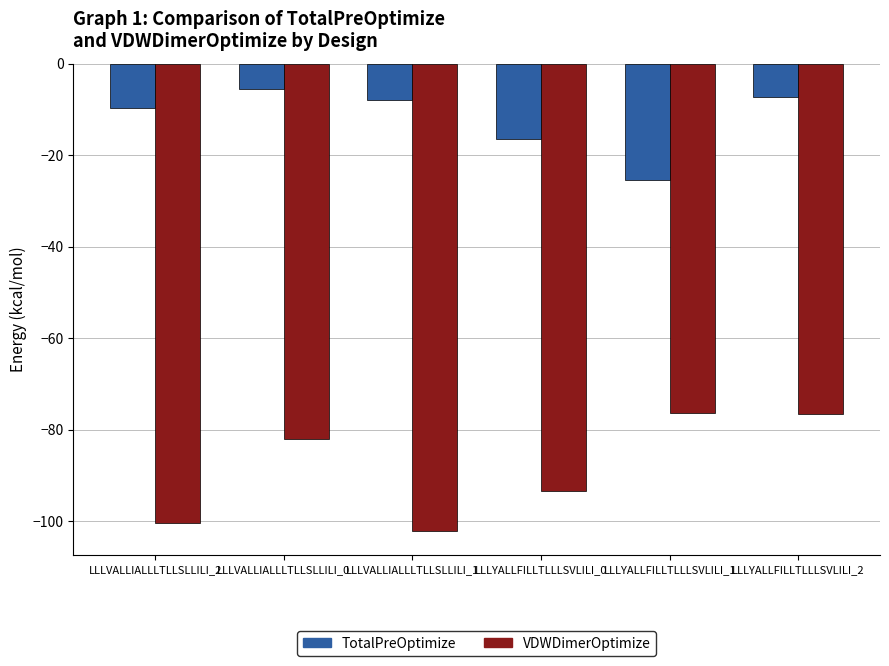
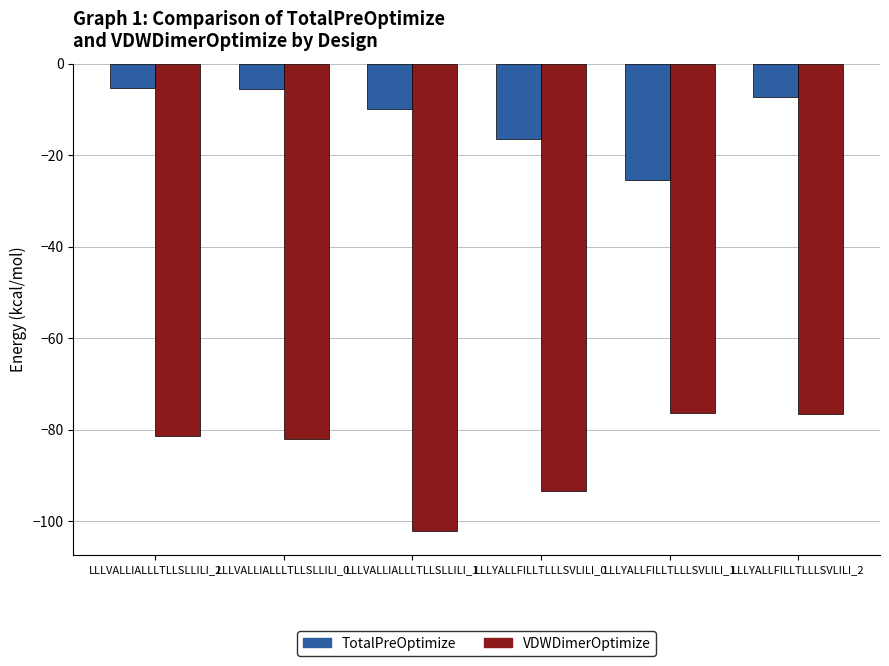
TotalPreOptimize, LLLVALLIALLLTLLSLLILI_2: -10 -> -5
VDWDimerOptimize, LLLVALLIALLLTLLSLLILI_2: -100 -> -81
TotalPreOptimize, LLLVALLIALLLTLLSLLILI_1: -8 -> -10
